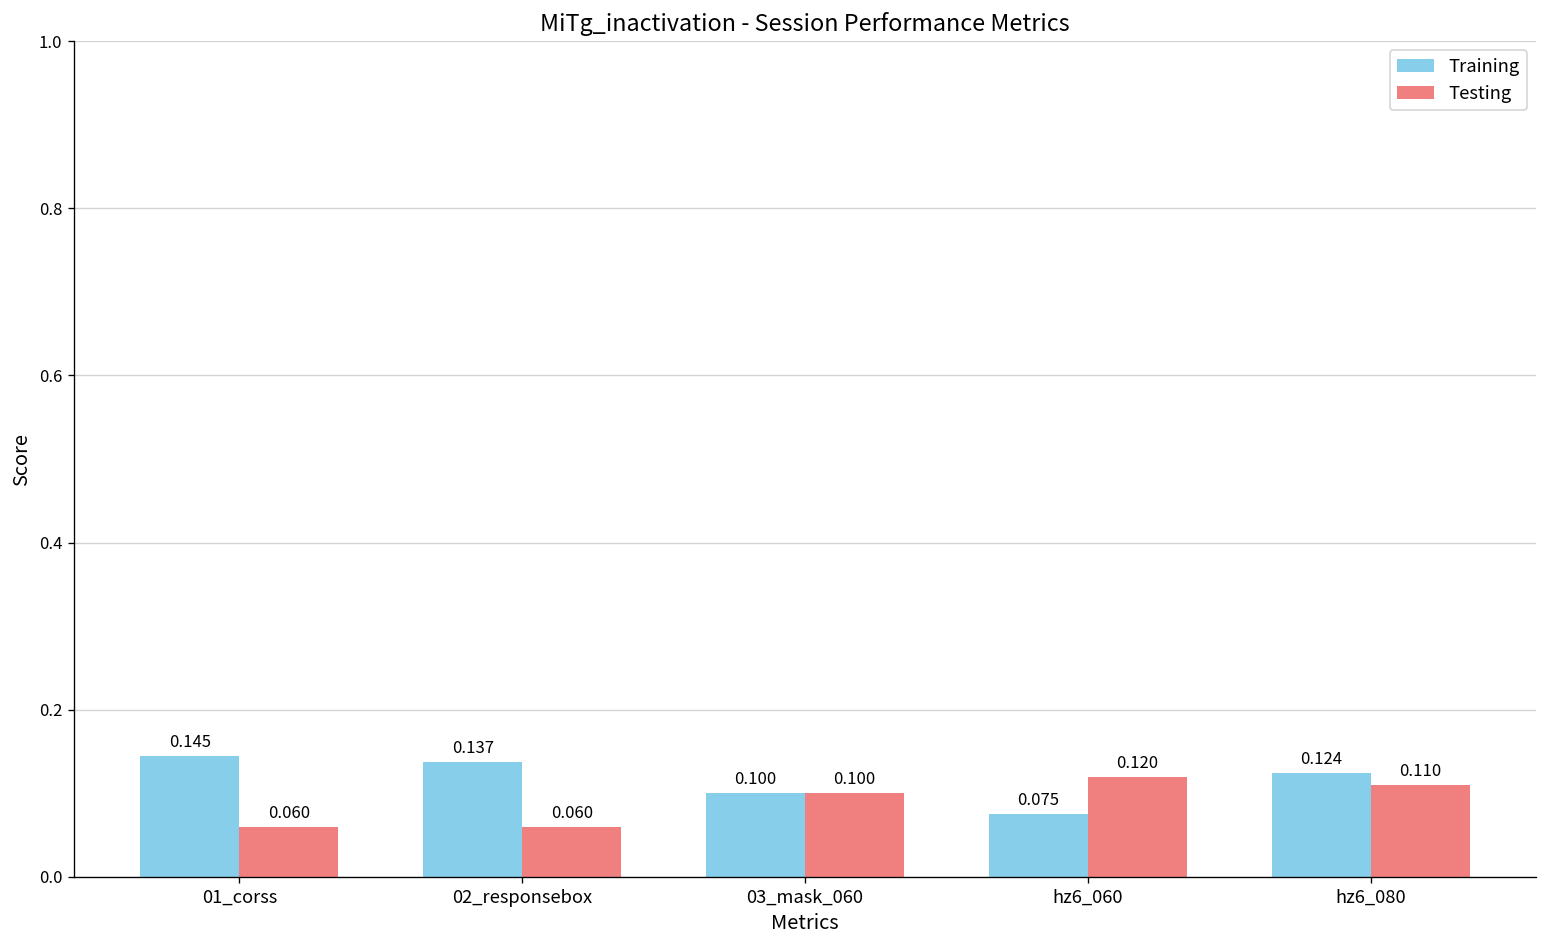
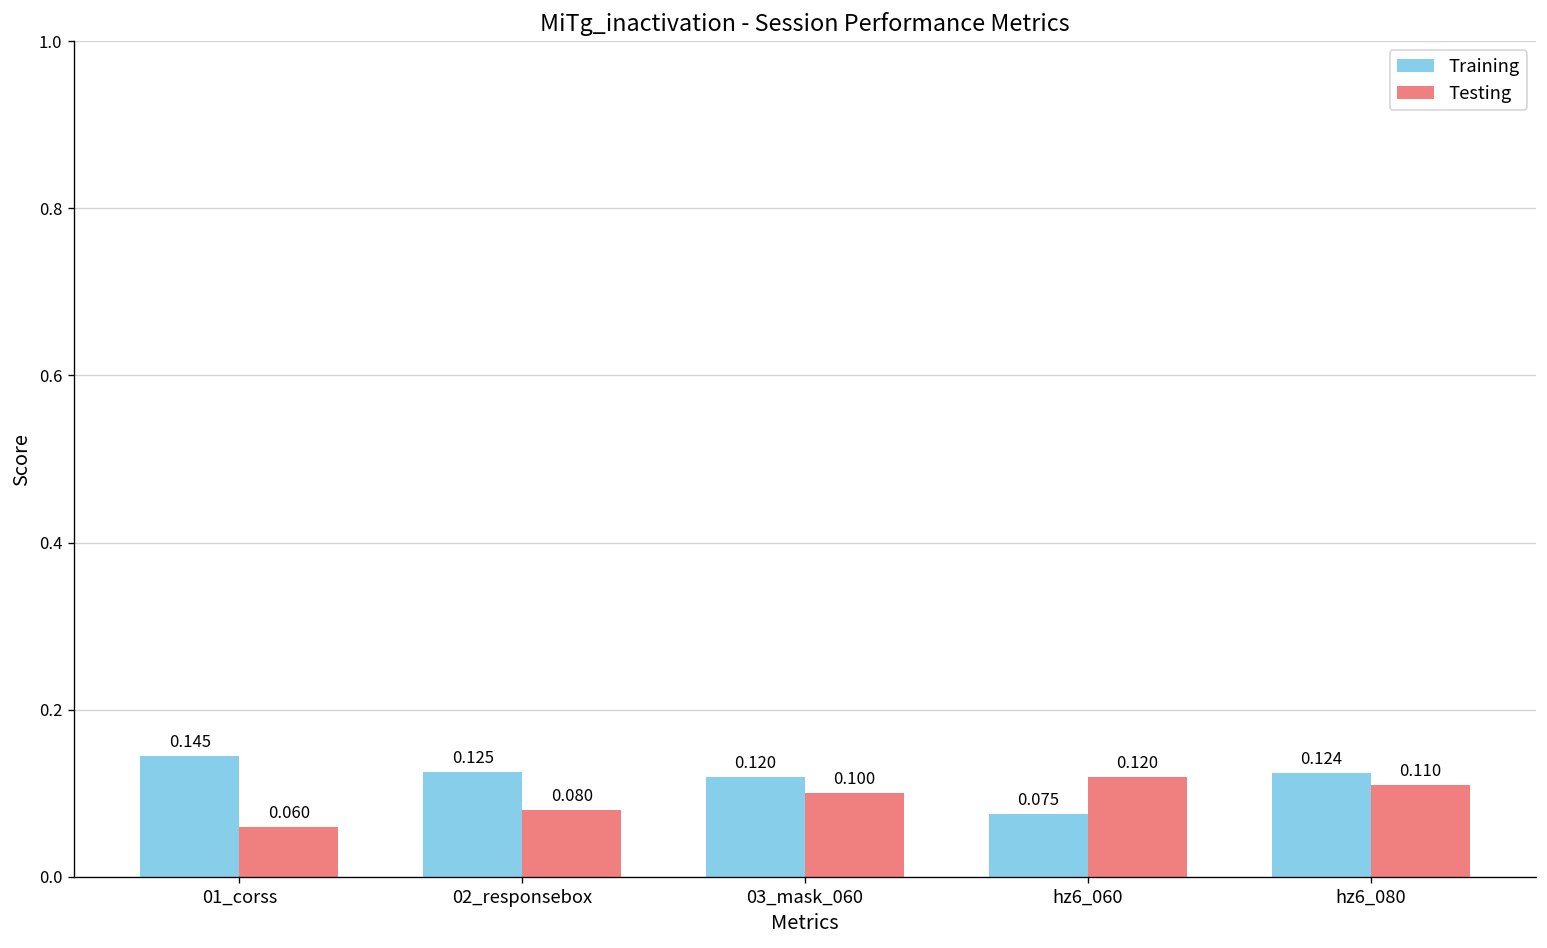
Training, 02_responsebox: 0.137 -> 0.125
Testing, 02_responsebox: 0.060 -> 0.080
Training, 03_mask_060: 0.100 -> 0.120
